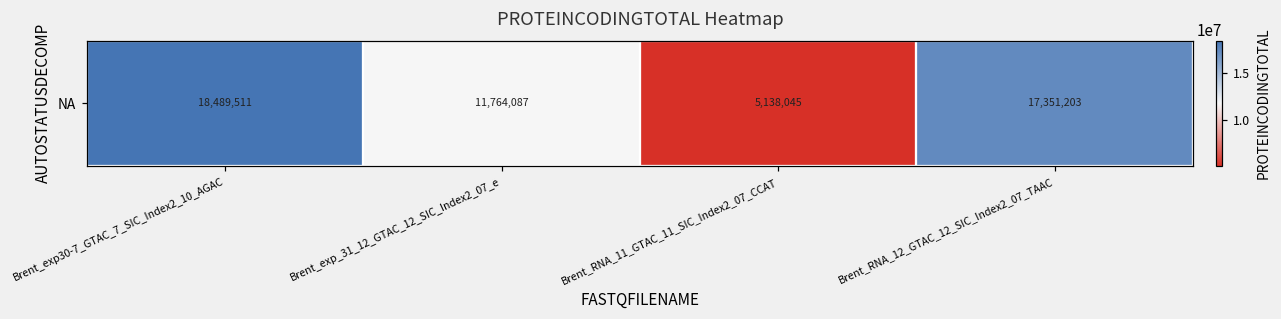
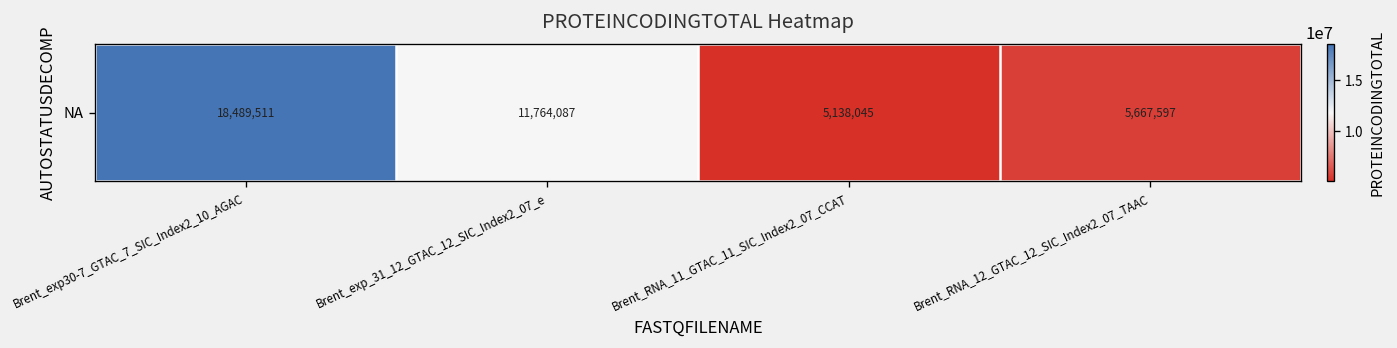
NA, Brent_RNA_12_GTAC_12_SIC_Index2_07_TAAC: 17,351,203 -> 5,667,597
